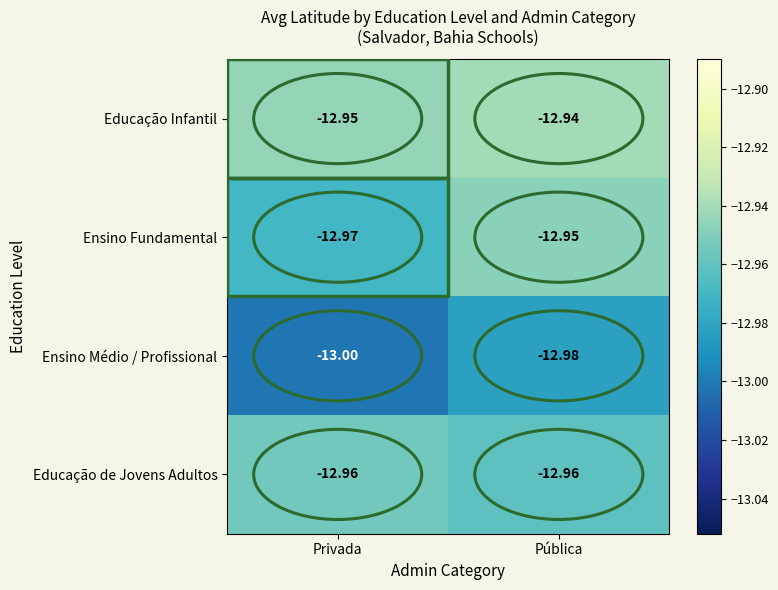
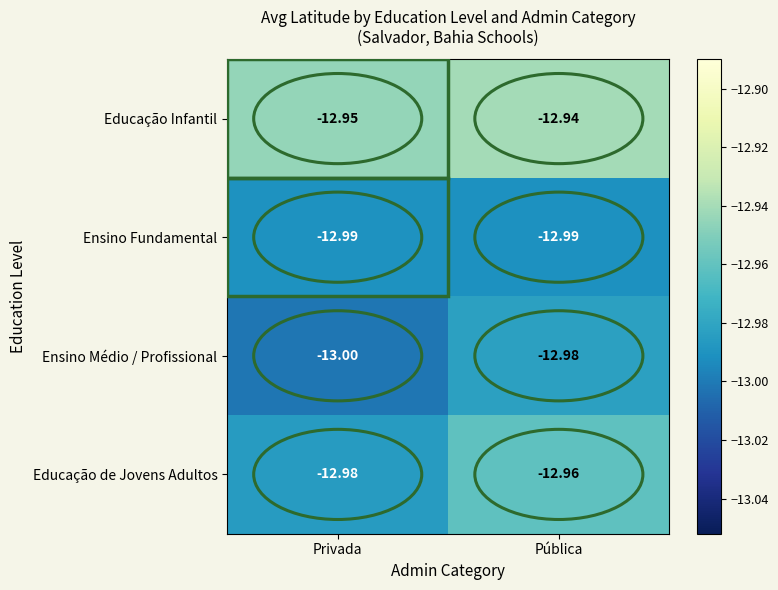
Ensino Fundamental, Privada: -12.97 -> -12.99
Ensino Fundamental, Pública: -12.95 -> -12.99
Educação de Jovens Adultos, Privada: -12.96 -> -12.98
